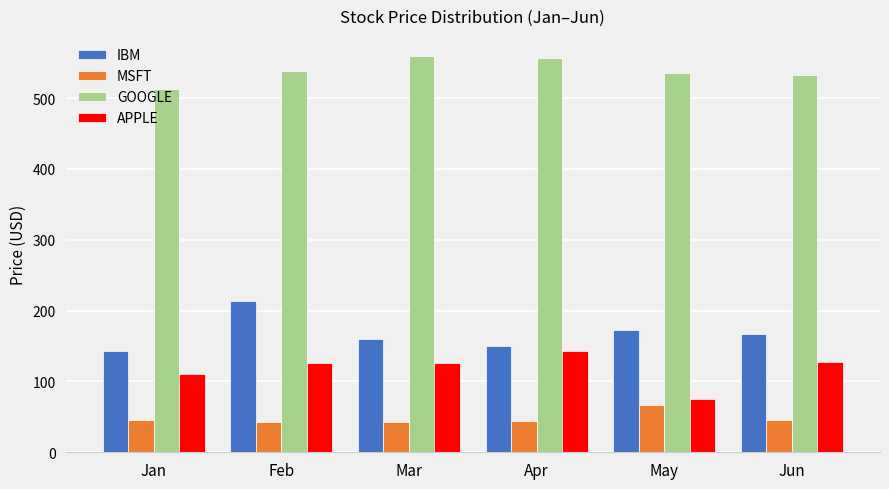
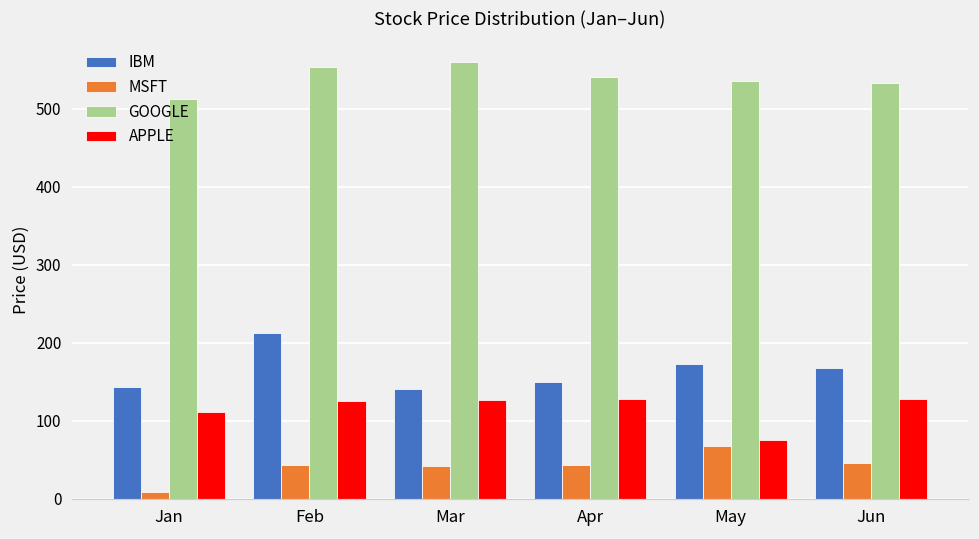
MSFT, Jan: 50 -> 10
GOOGLE, Feb: 540 -> 550
IBM, Mar: 160 -> 140
GOOGLE, Apr: 560 -> 540
APPLE, Apr: 140 -> 130
